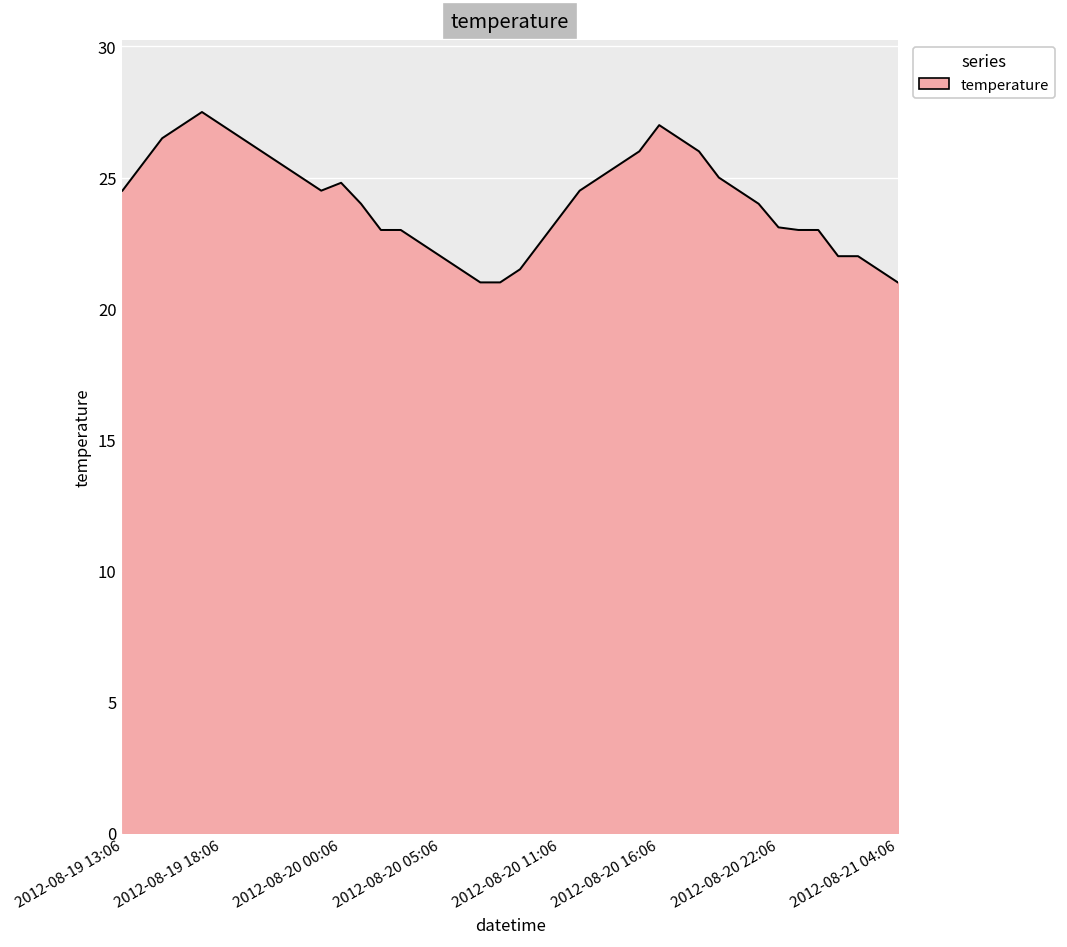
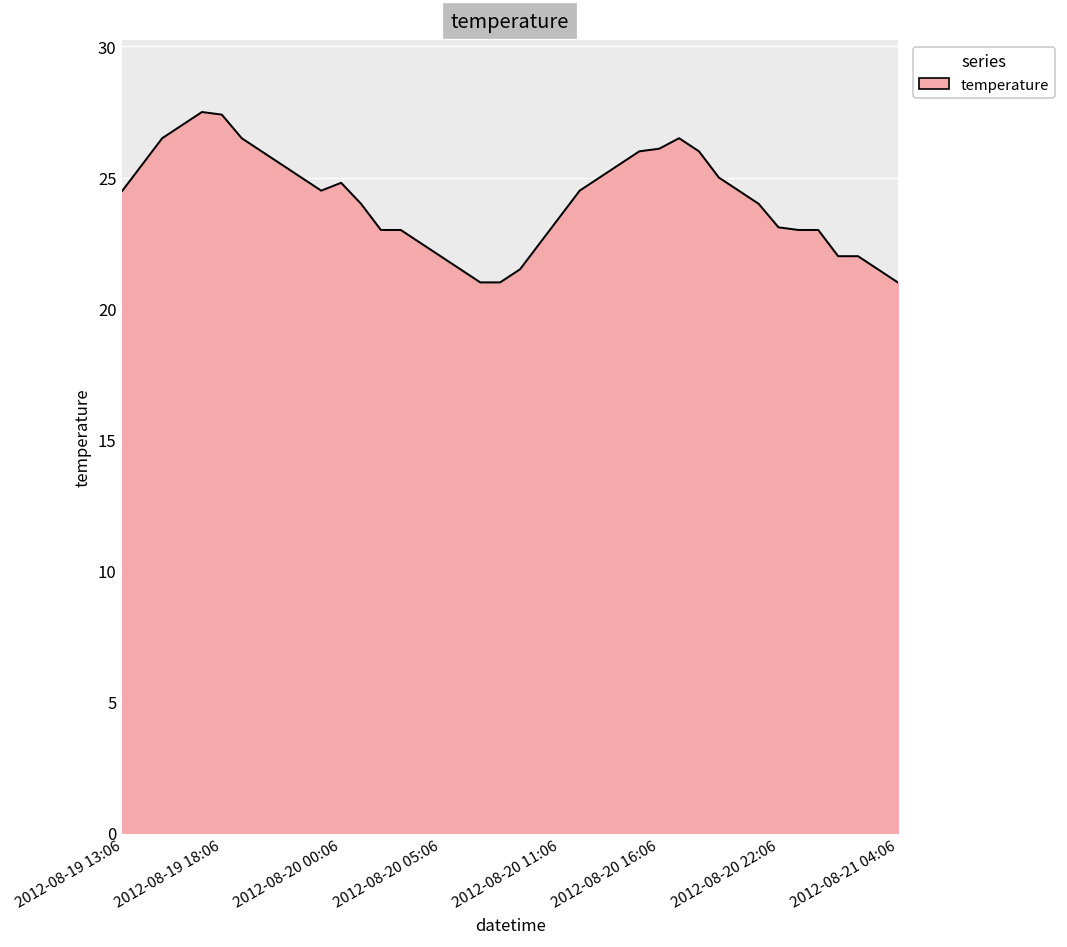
2012-08-19 18:06: 27.0 -> 27.4
2012-08-20 16:06: 27.0 -> 26.1
